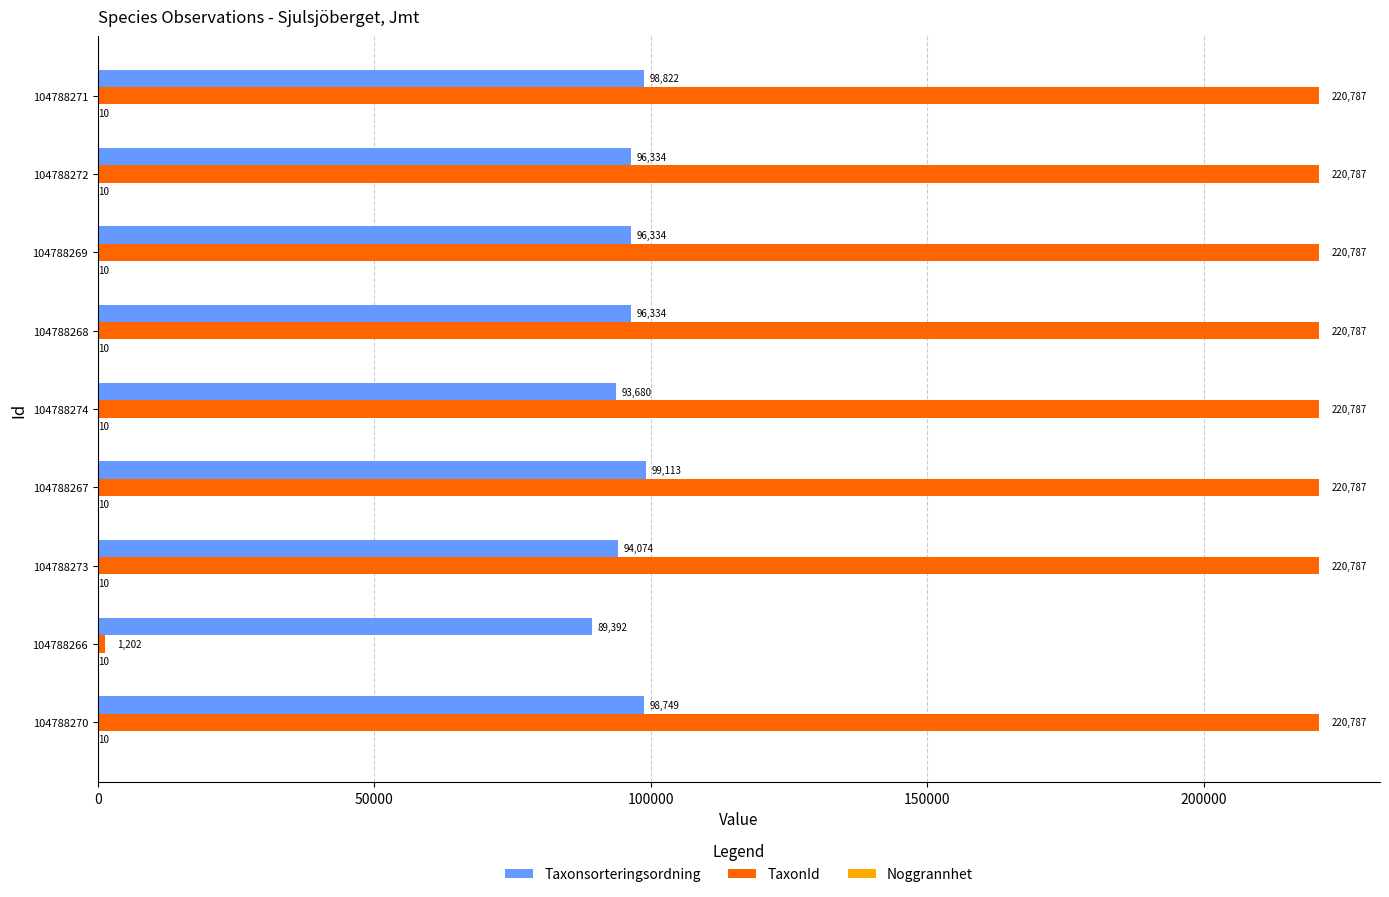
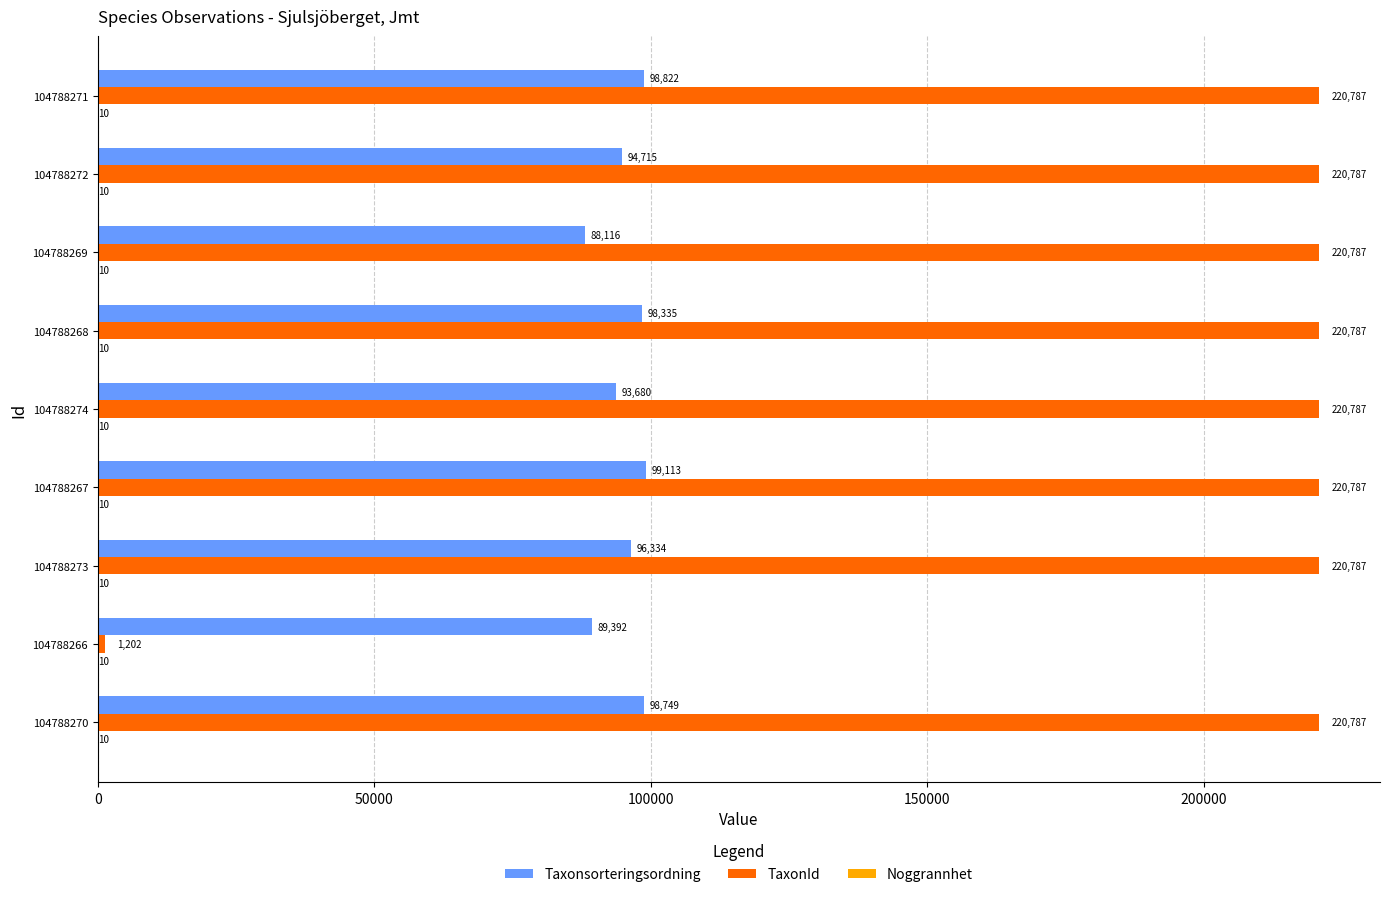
Taxonsorteringsordning, 104788272: 96,334 -> 94,715
Taxonsorteringsordning, 104788269: 96,334 -> 88,116
Taxonsorteringsordning, 104788268: 96,334 -> 98,335
Taxonsorteringsordning, 104788273: 94,074 -> 96,334
